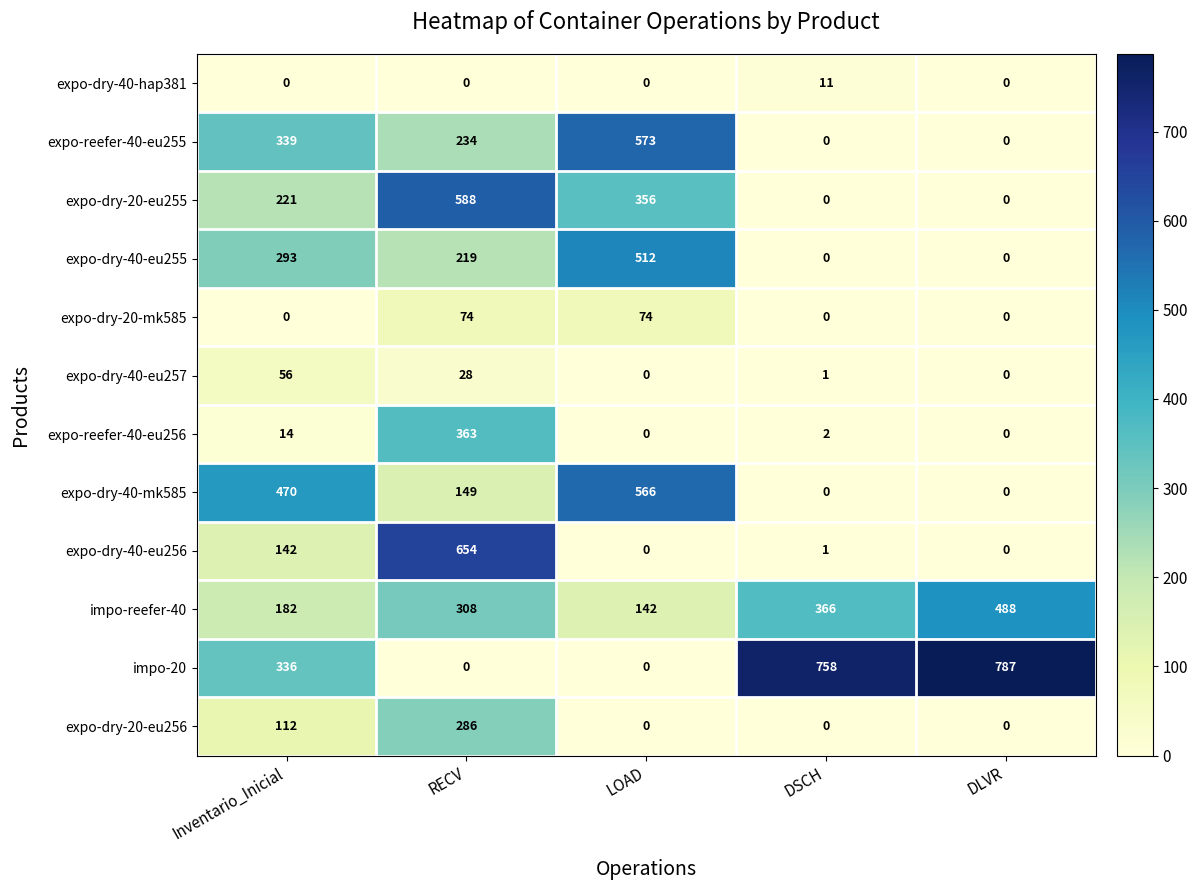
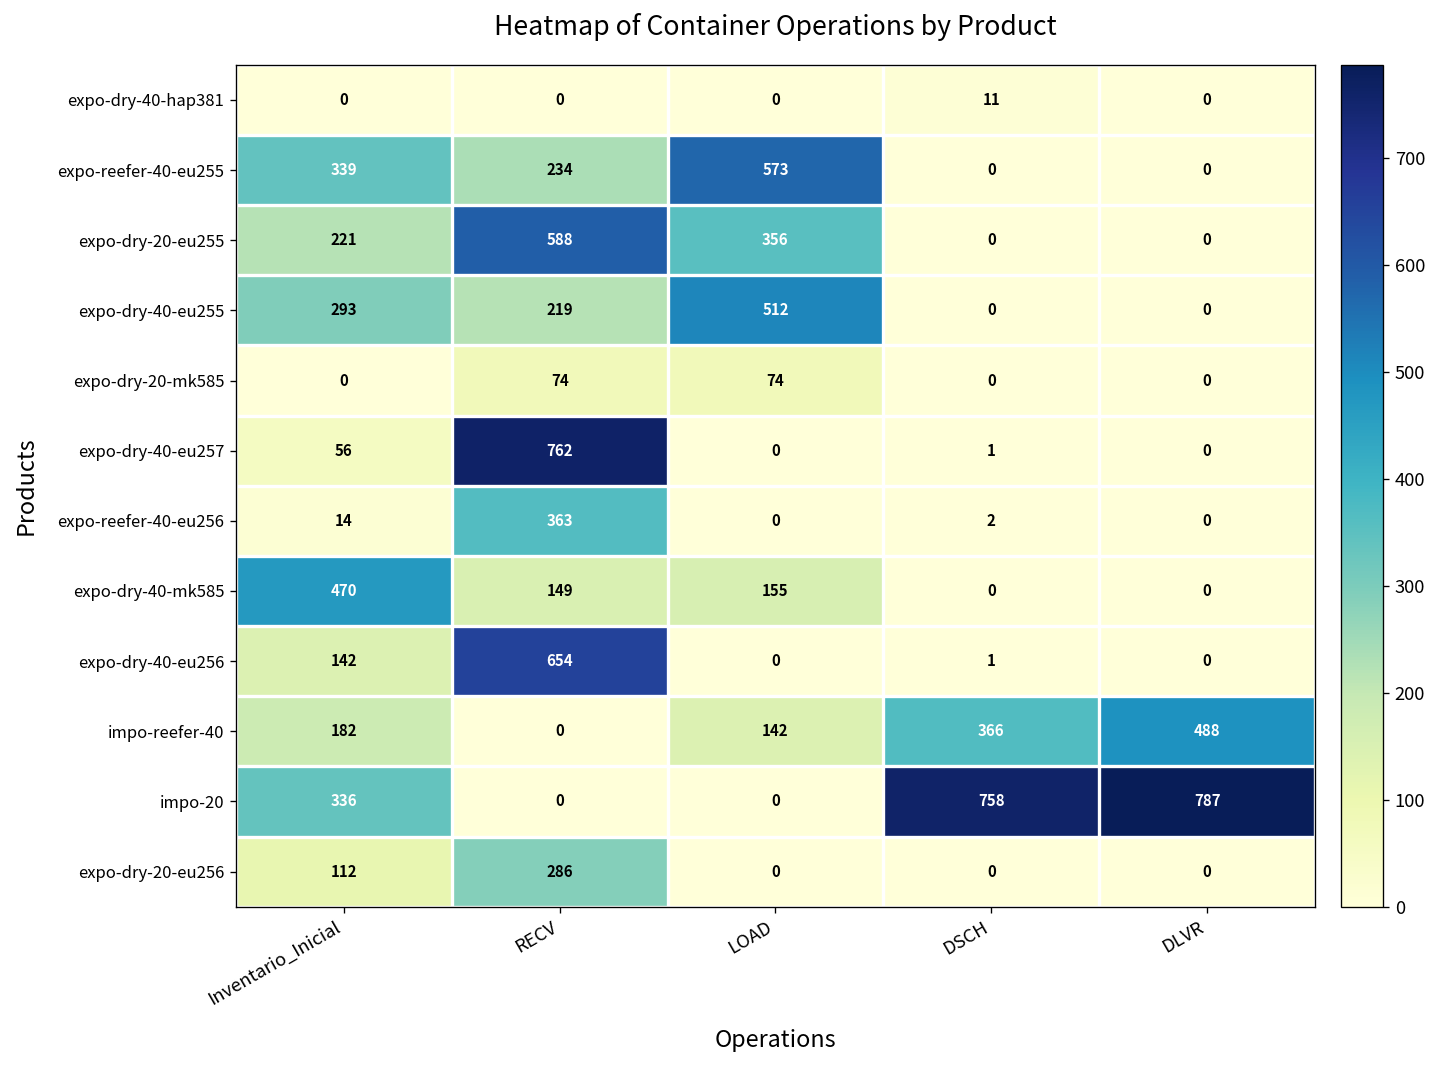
expo-dry-40-eu257, RECV: 28 -> 762
expo-dry-40-mk585, LOAD: 566 -> 155
impo-reefer-40, RECV: 308 -> 0
